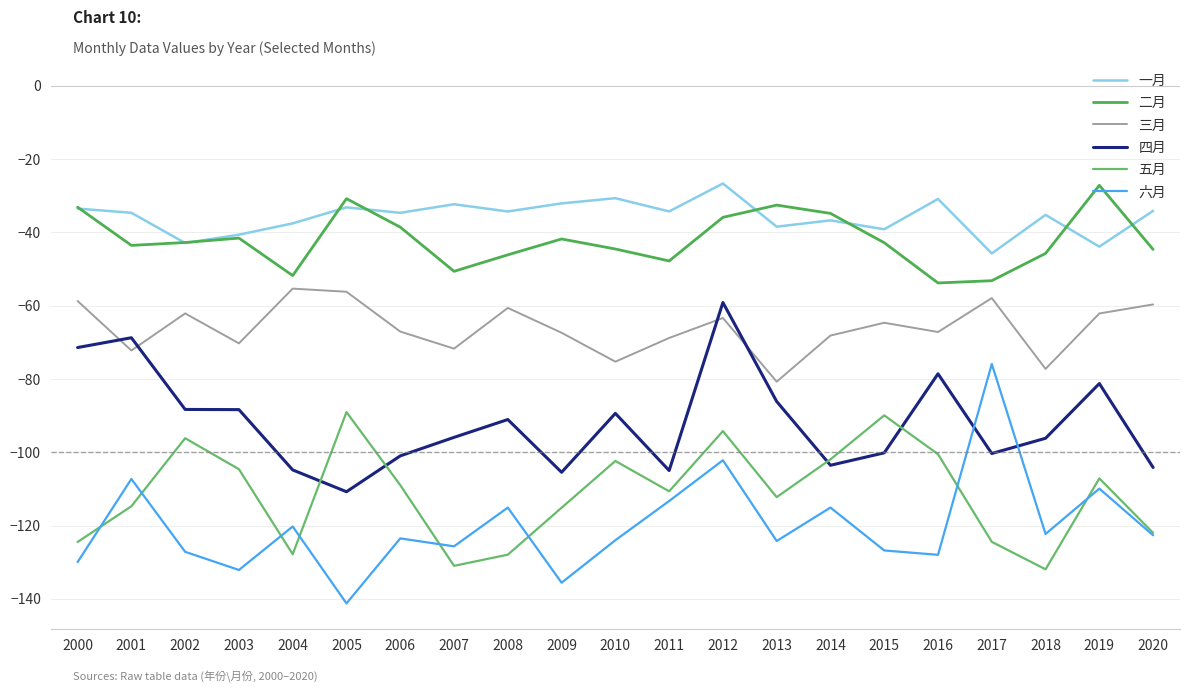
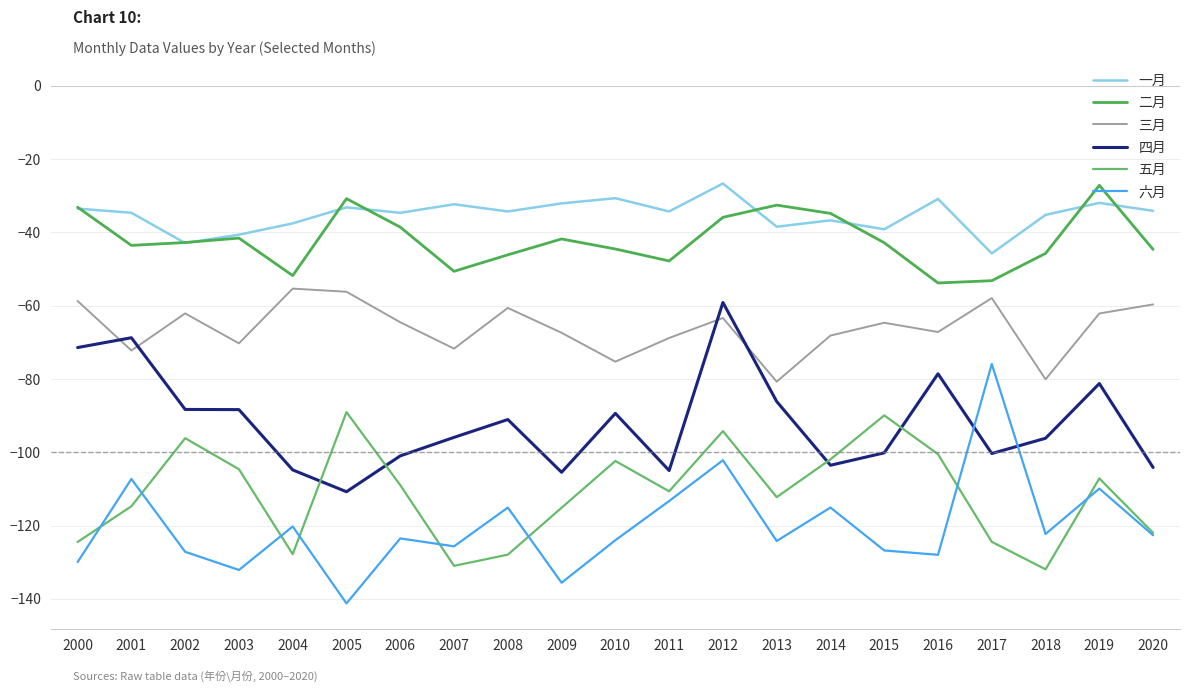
三月, 2006: -67 -> -65
三月, 2018: -77 -> -80
一月, 2019: -44 -> -32
